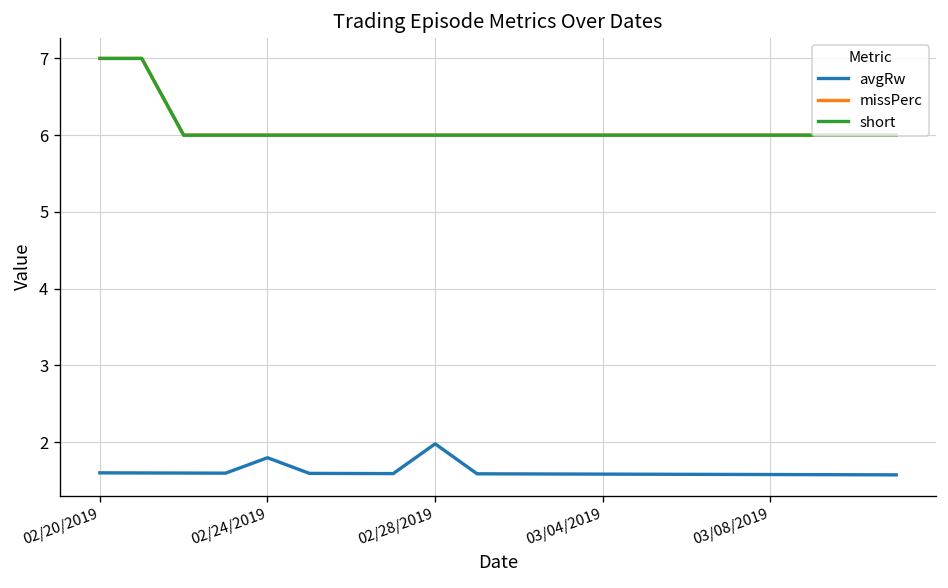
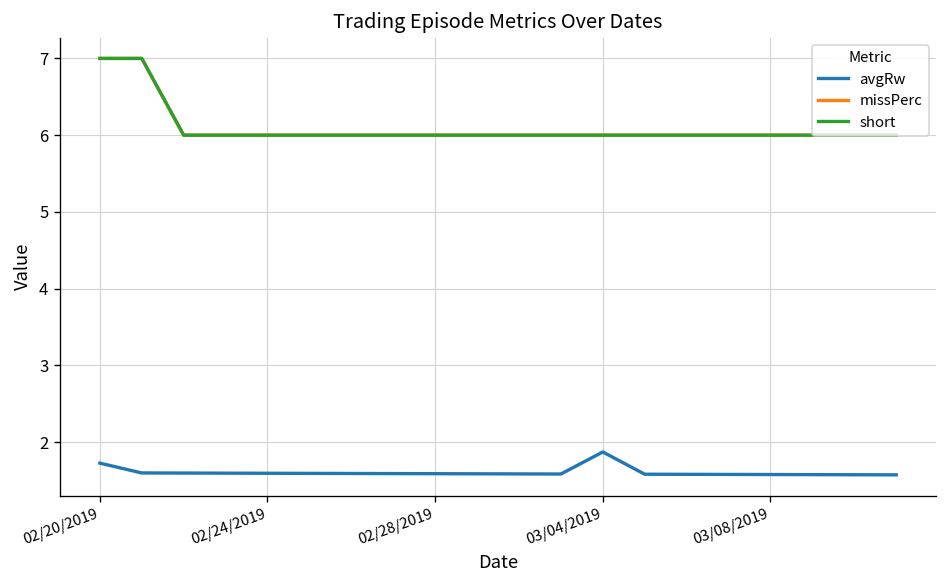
avgRw, 02/20/2019: 1.6 -> 1.7
avgRw, 02/24/2019: 1.8 -> 1.6
avgRw, 02/28/2019: 2.0 -> 1.6
avgRw, 03/04/2019: 1.6 -> 1.9
